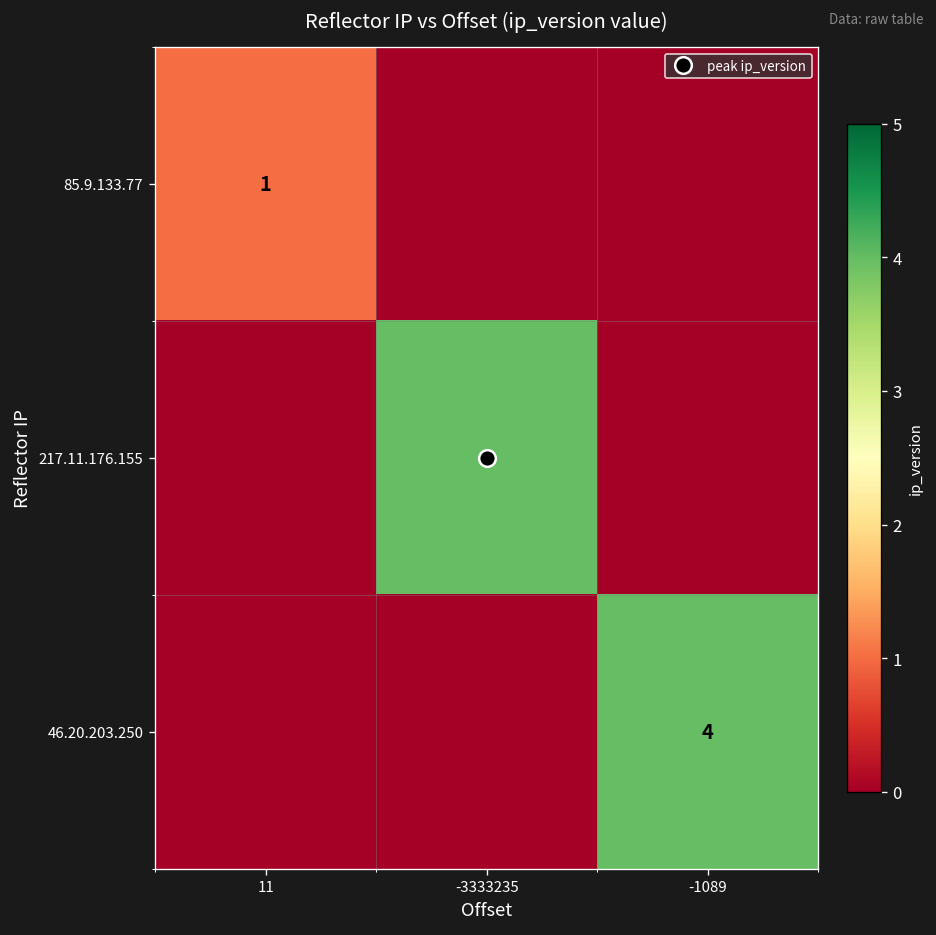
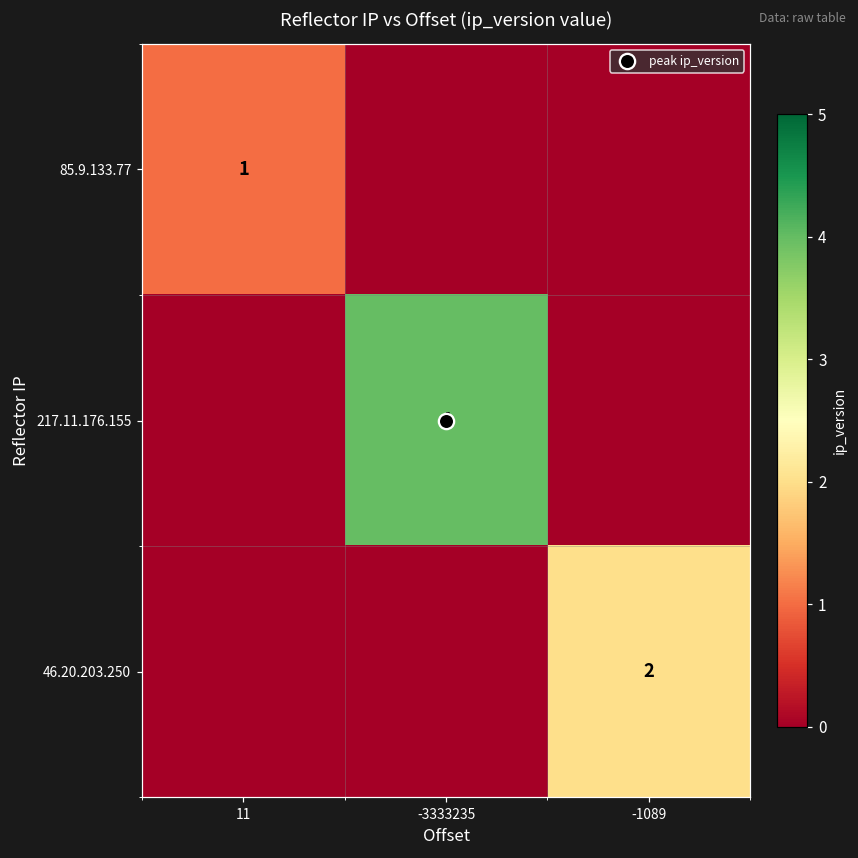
46.20.203.250, -1089: 4 -> 2
